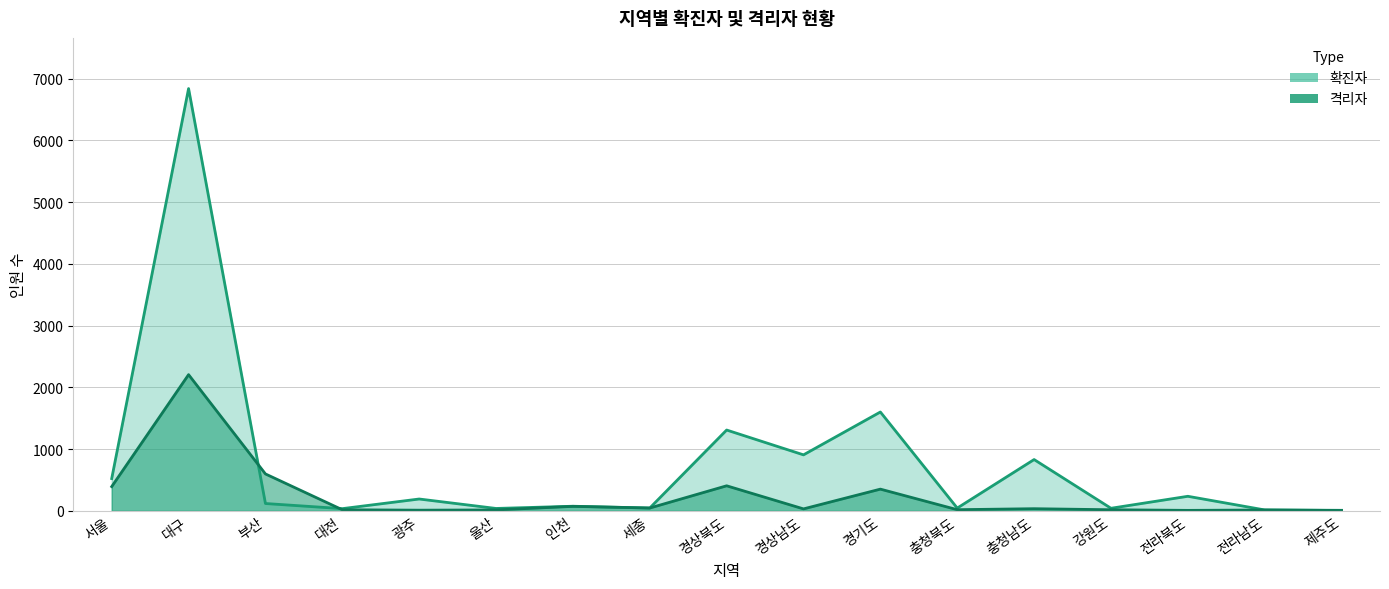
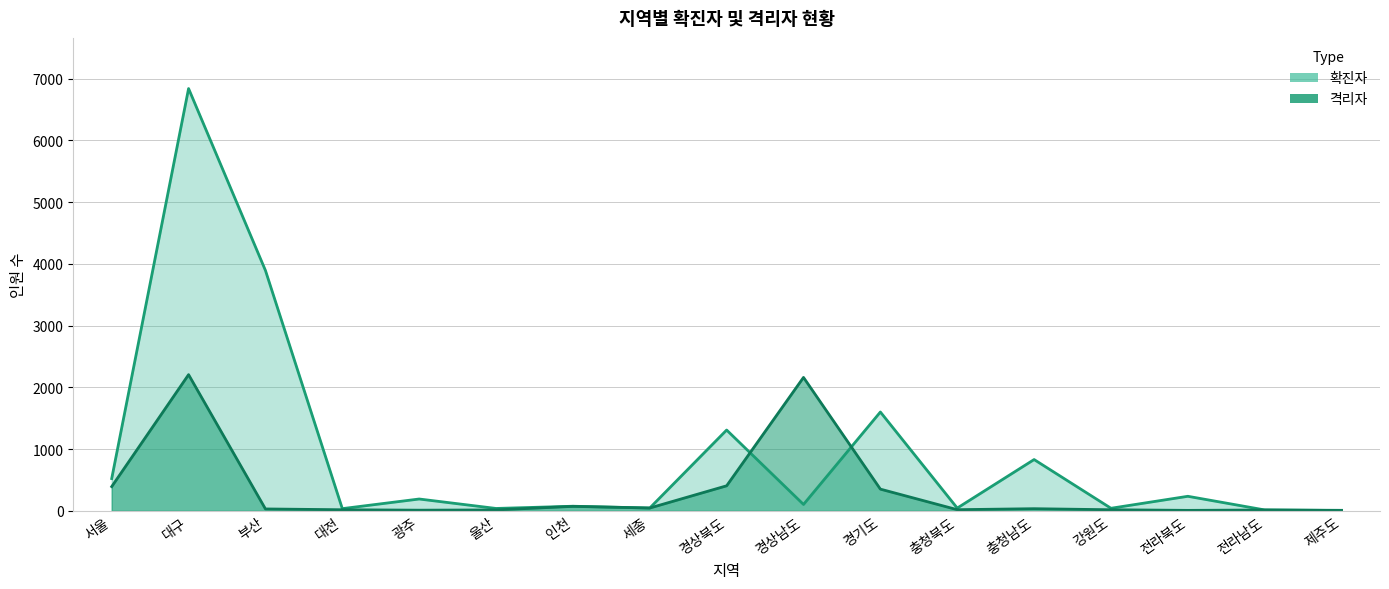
확진자, 부산: 100 -> 3900
격리자, 부산: 600 -> 0
확진자, 경상남도: 900 -> 100
격리자, 경상남도: 0 -> 2200
